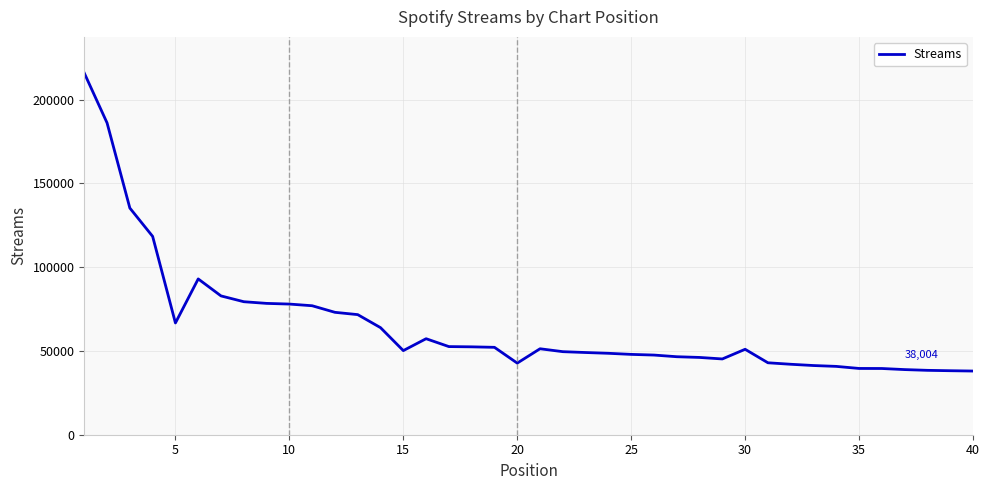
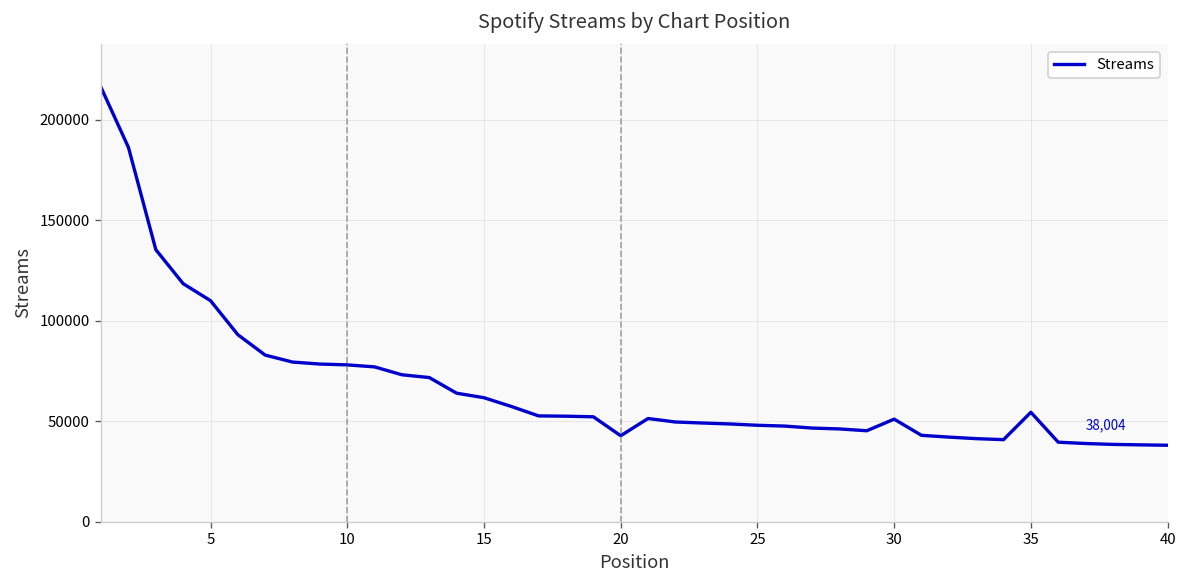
5: 67000 -> 110000
15: 50000 -> 62000
35: 40000 -> 54000
